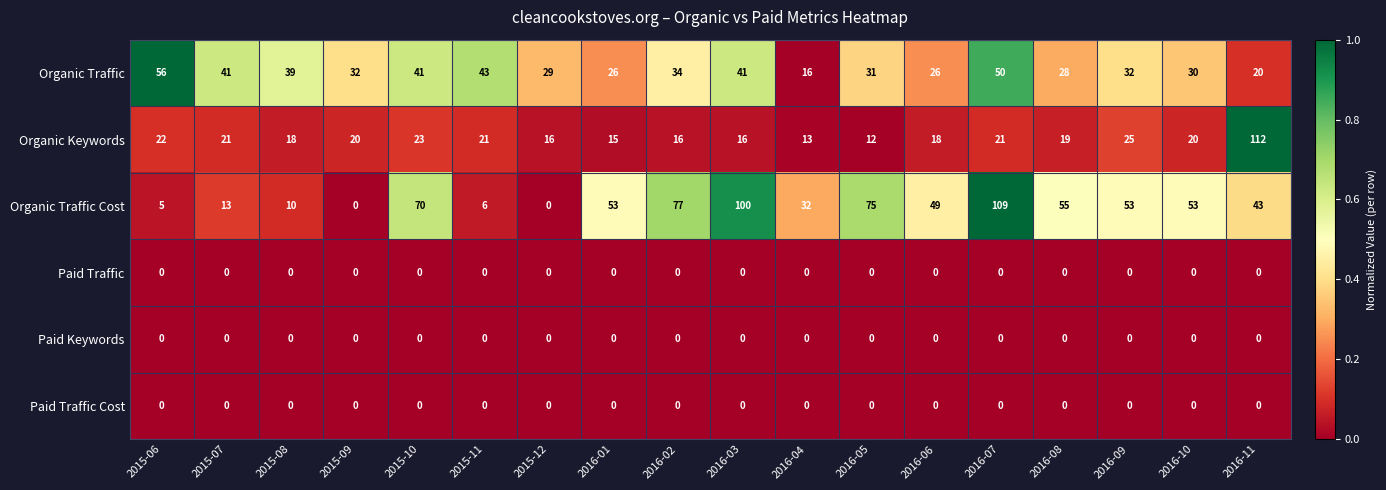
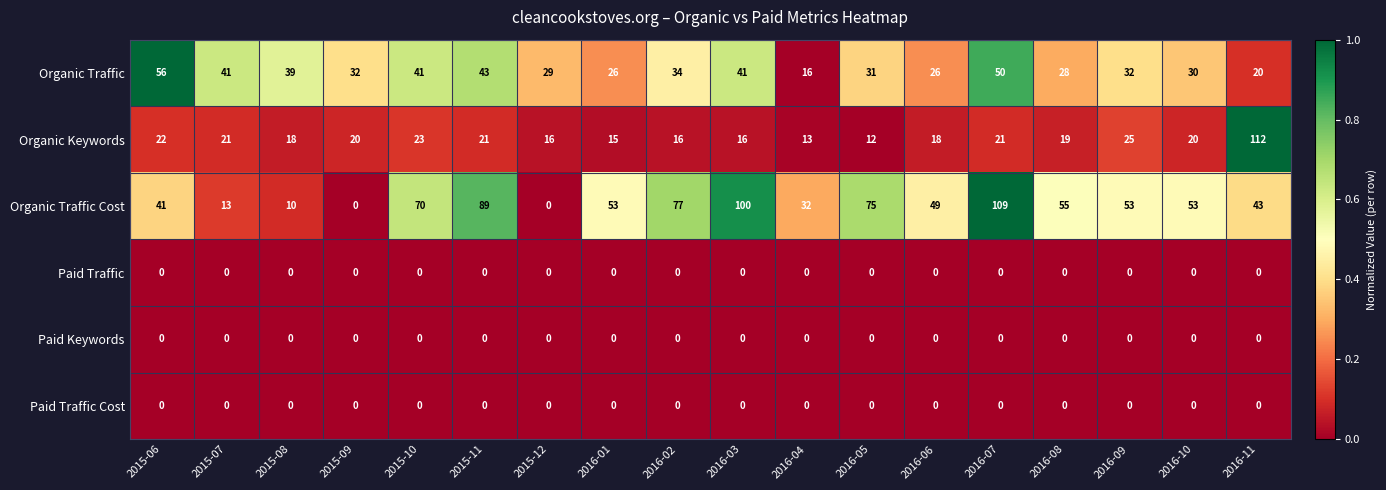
Organic Traffic Cost, 2015-06: 5 -> 41
Organic Traffic Cost, 2015-11: 6 -> 89
